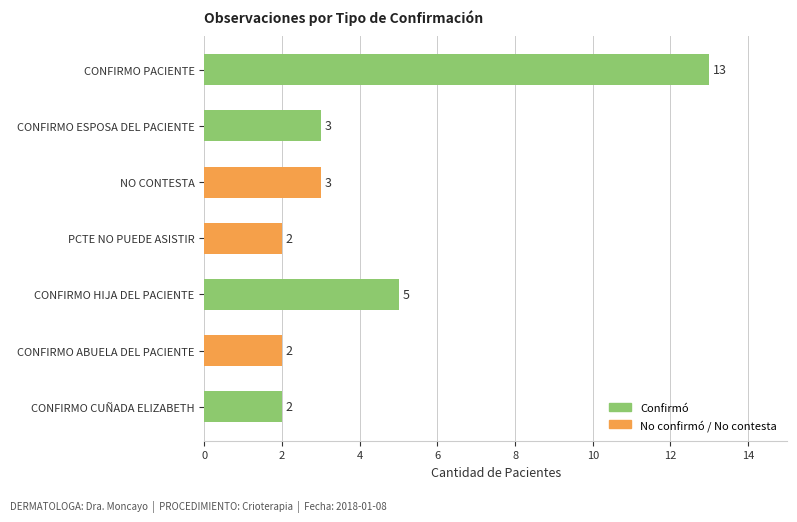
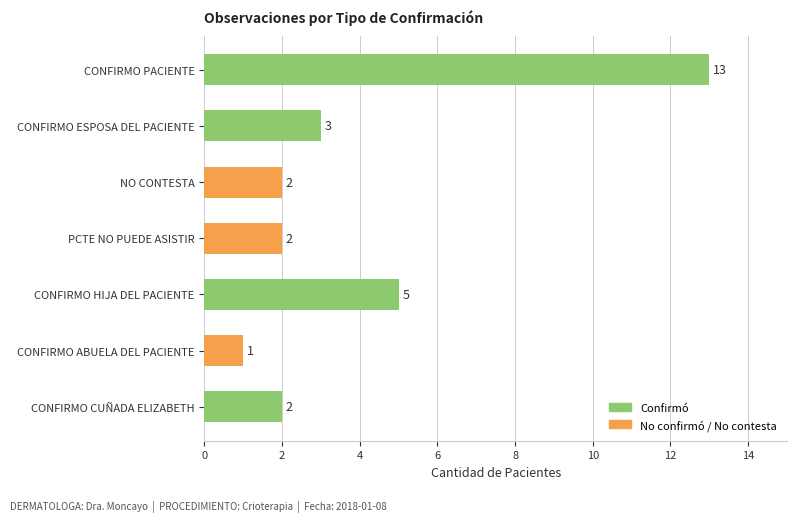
NO CONTESTA: 3 -> 2
CONFIRMO ABUELA DEL PACIENTE: 2 -> 1
